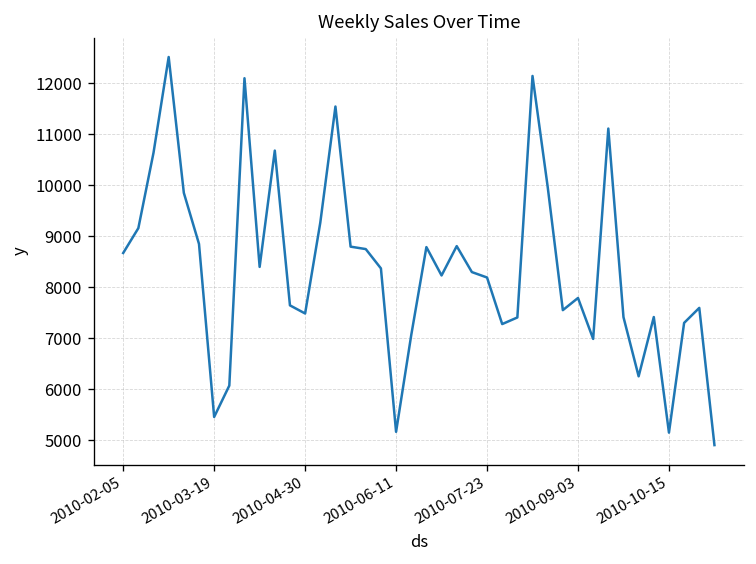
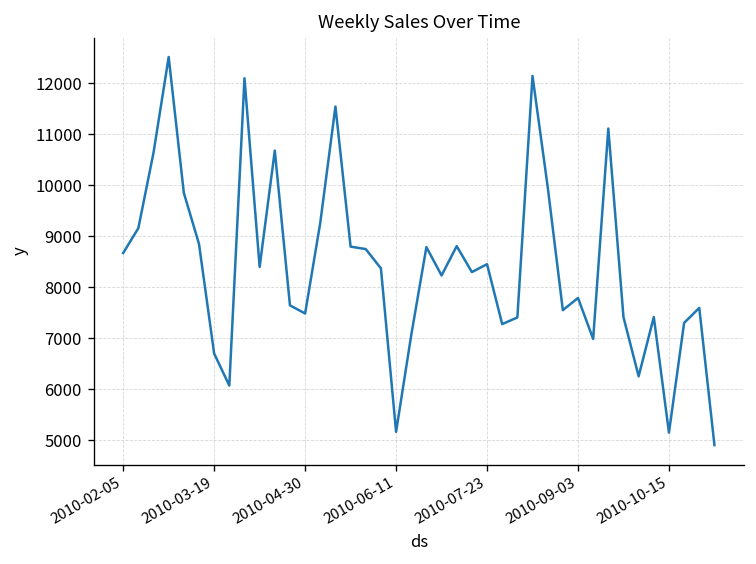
2010-03-19: 5500 -> 6700
2010-07-23: 8200 -> 8500
